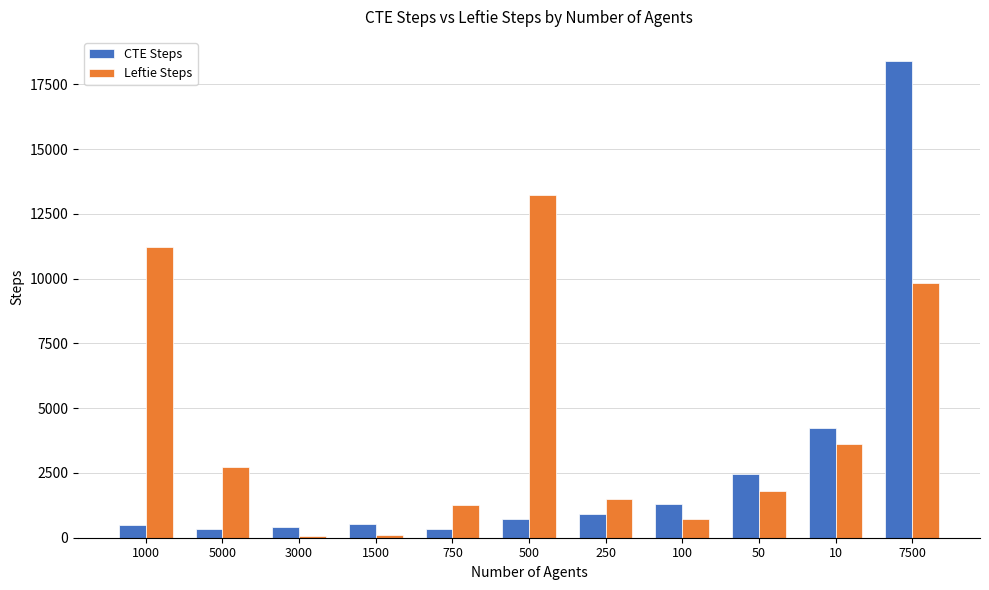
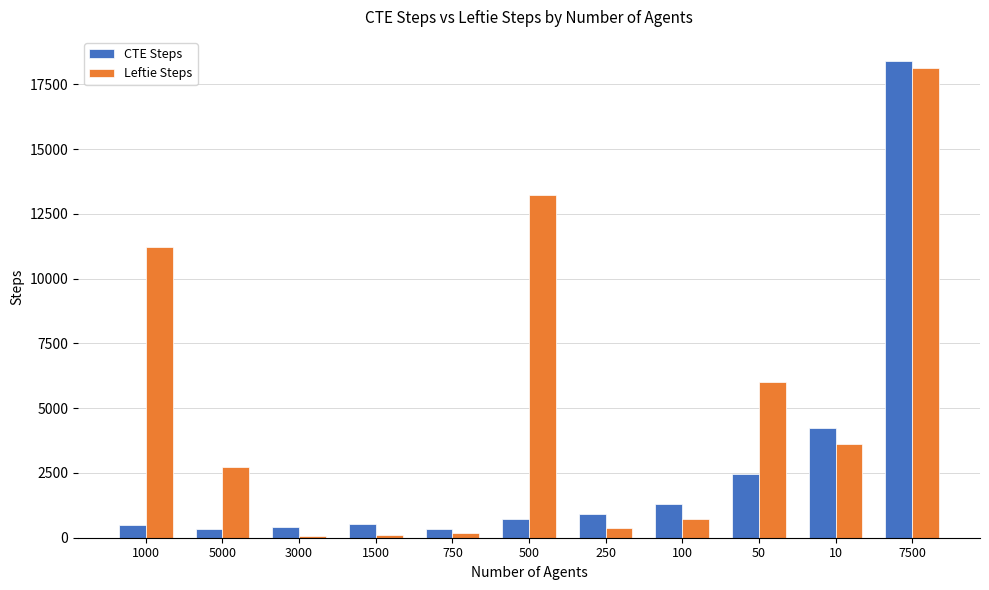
Leftie Steps, 750: 1300 -> 200
Leftie Steps, 250: 1500 -> 400
Leftie Steps, 50: 1800 -> 6000
Leftie Steps, 7500: 9800 -> 18100
